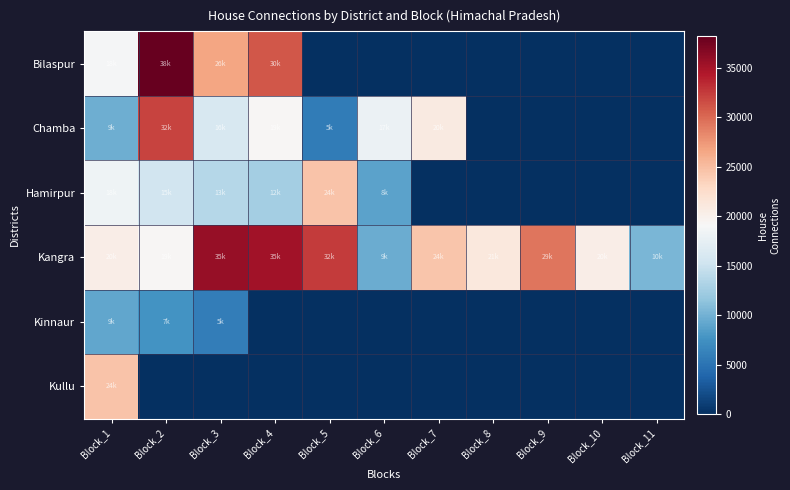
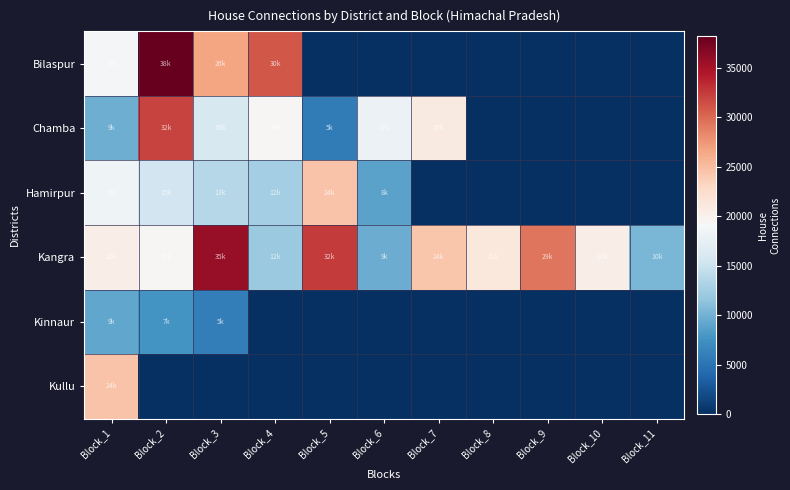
Kangra, Block_4: 35k -> 12k
